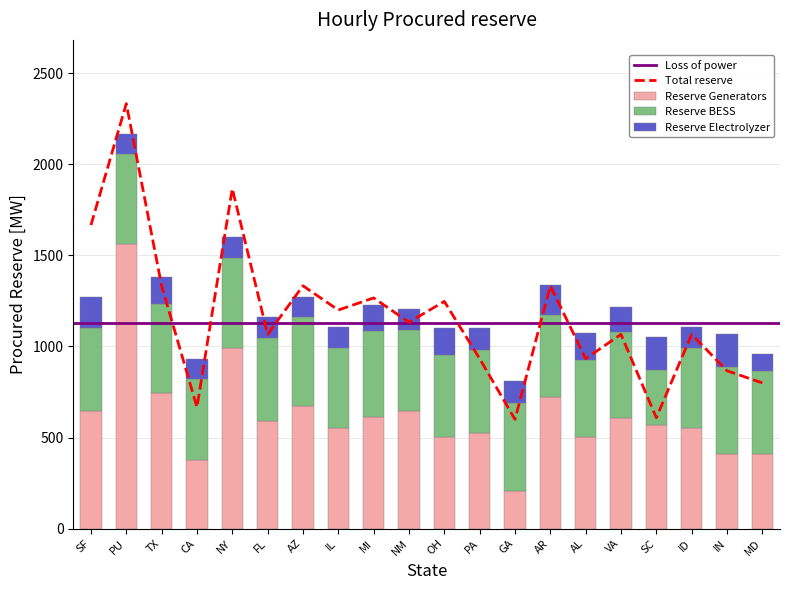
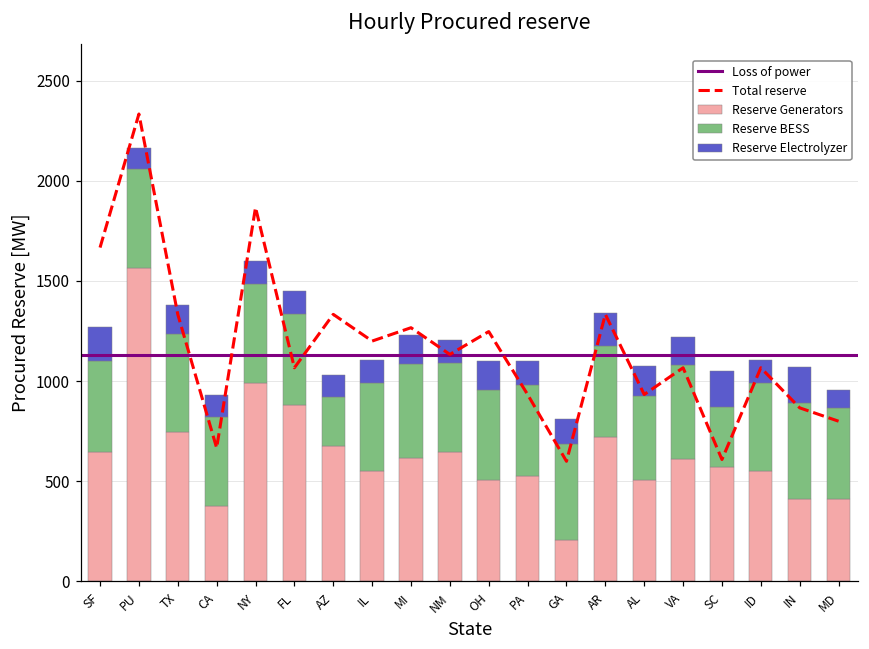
Reserve Generators, FL: 590 -> 880
Reserve BESS, AZ: 490 -> 250
